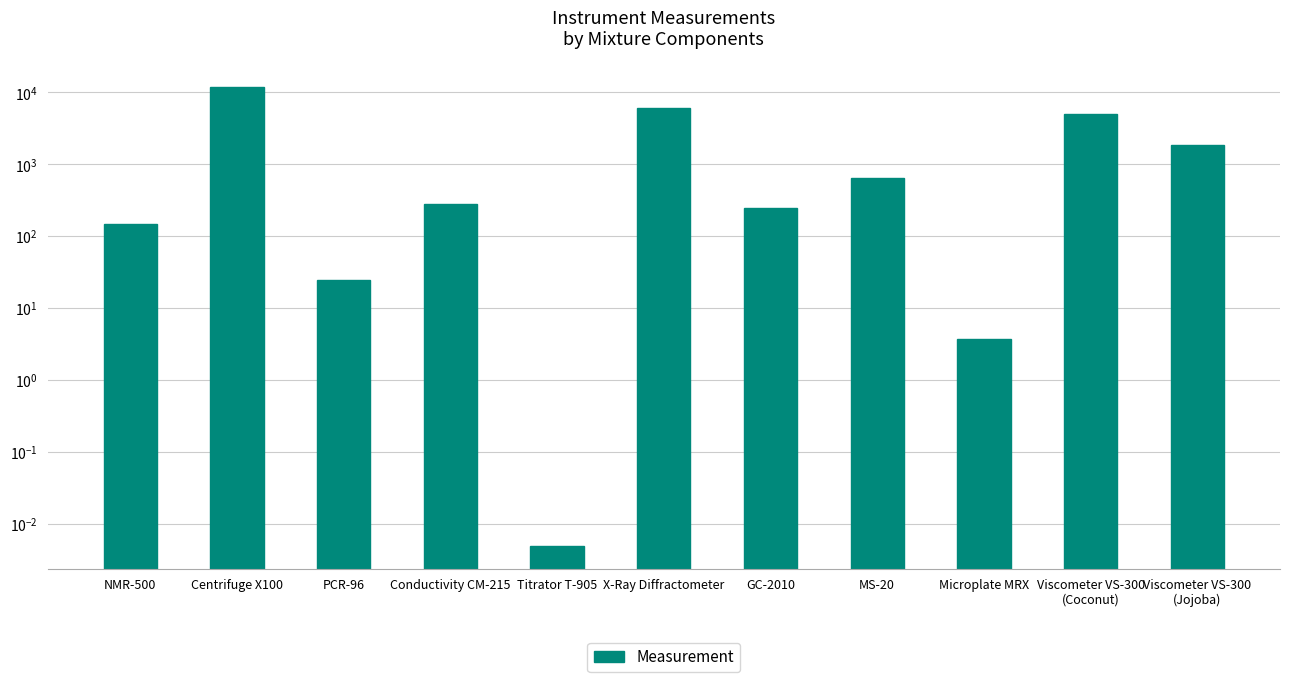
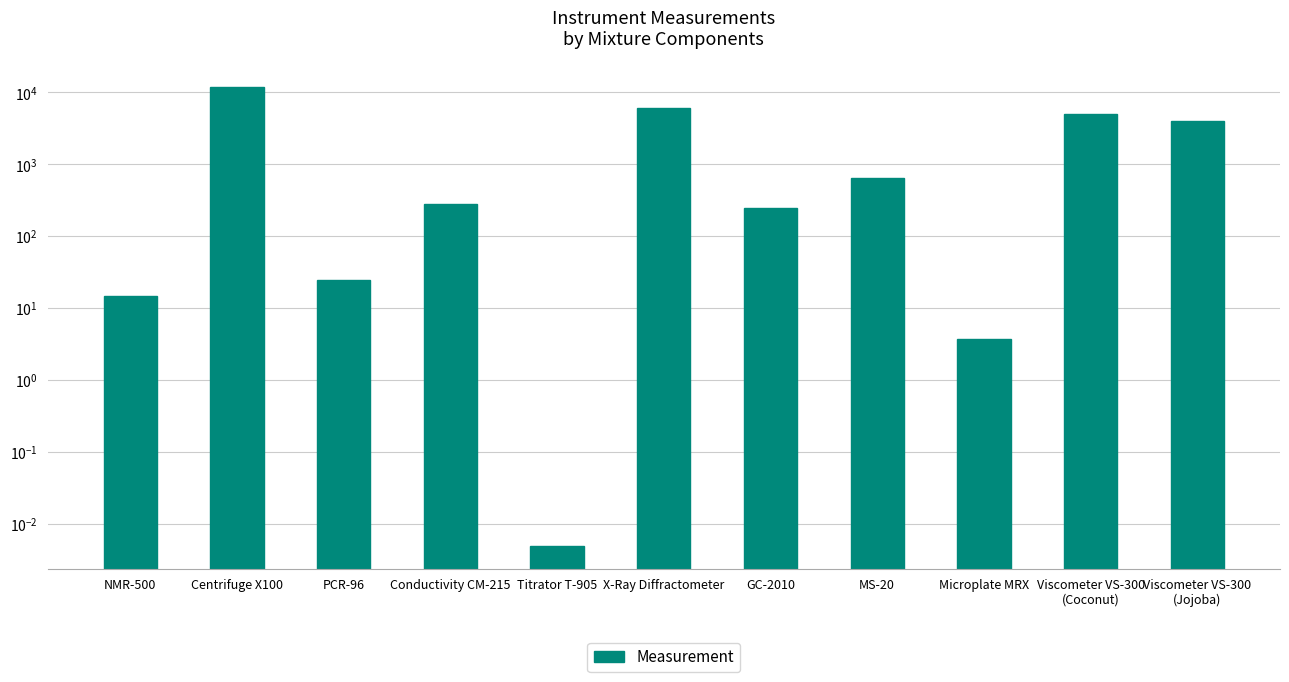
NMR-500: 150 -> 15
Viscometer VS-300 (Jojoba): 1800 -> 4000
